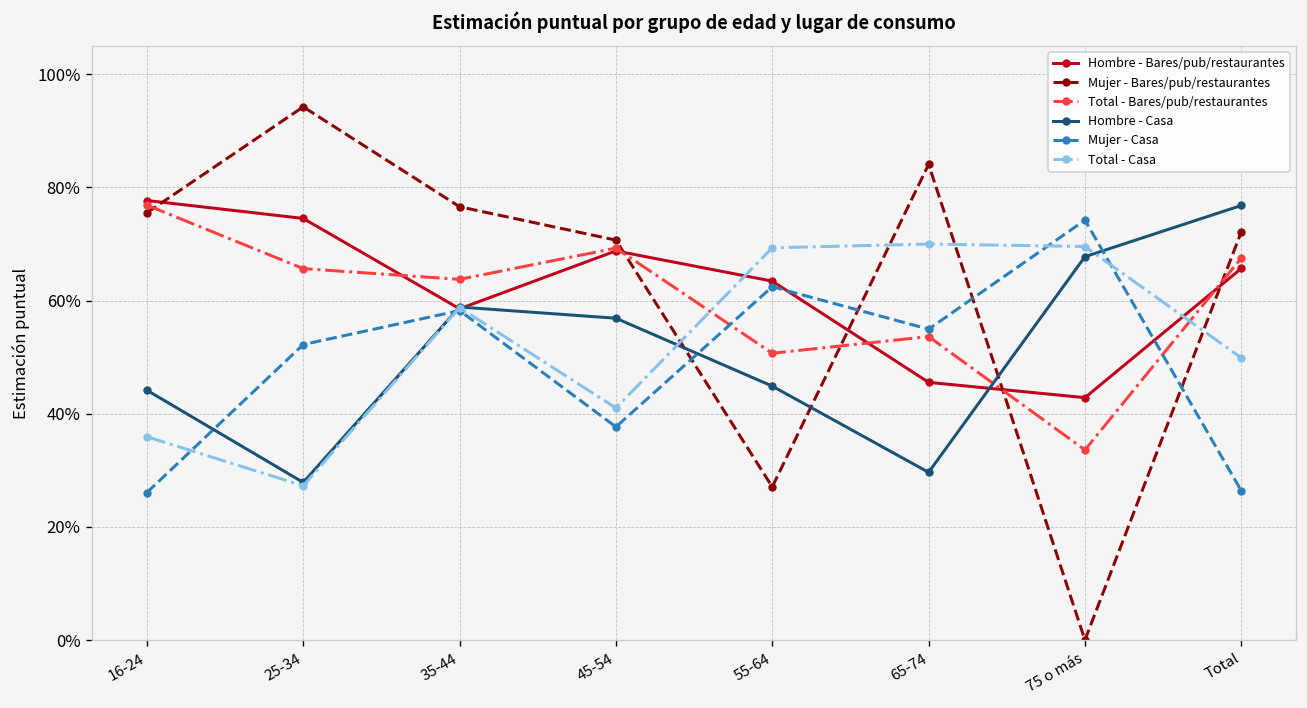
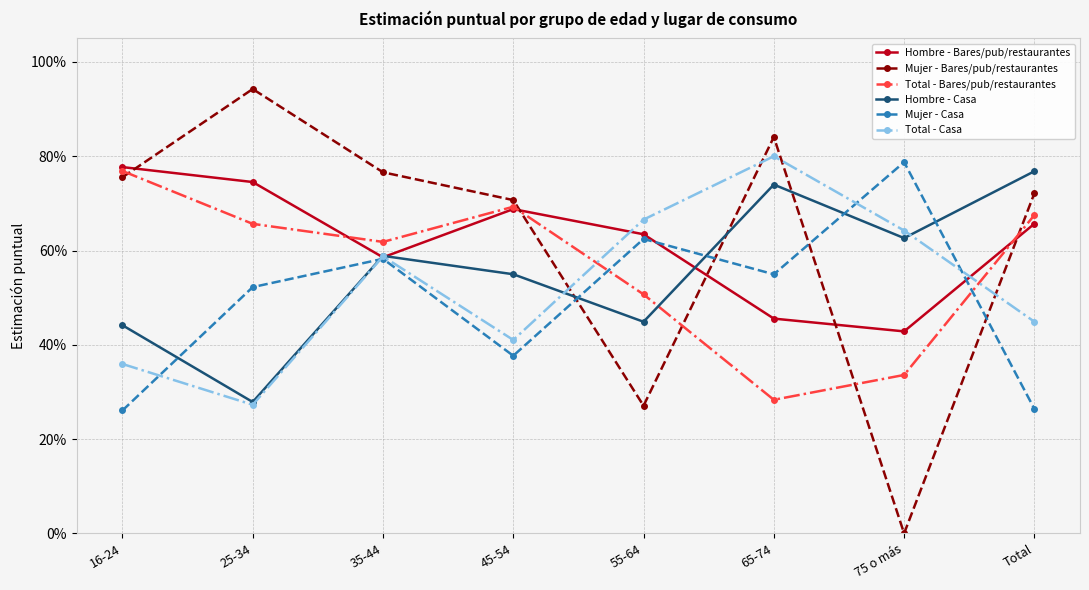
Total - Bares/pub/restaurantes, 35-44: 64% -> 62%
Hombre - Casa, 45-54: 57% -> 55%
Total - Casa, 55-64: 69% -> 67%
Total - Bares/pub/restaurantes, 65-74: 54% -> 28%
Hombre - Casa, 65-74: 30% -> 74%
Total - Casa, 65-74: 70% -> 80%
Hombre - Casa, 75 o más: 68% -> 63%
Mujer - Casa, 75 o más: 74% -> 79%
Total - Casa, 75 o más: 70% -> 64%
Total - Casa, Total: 50% -> 45%
